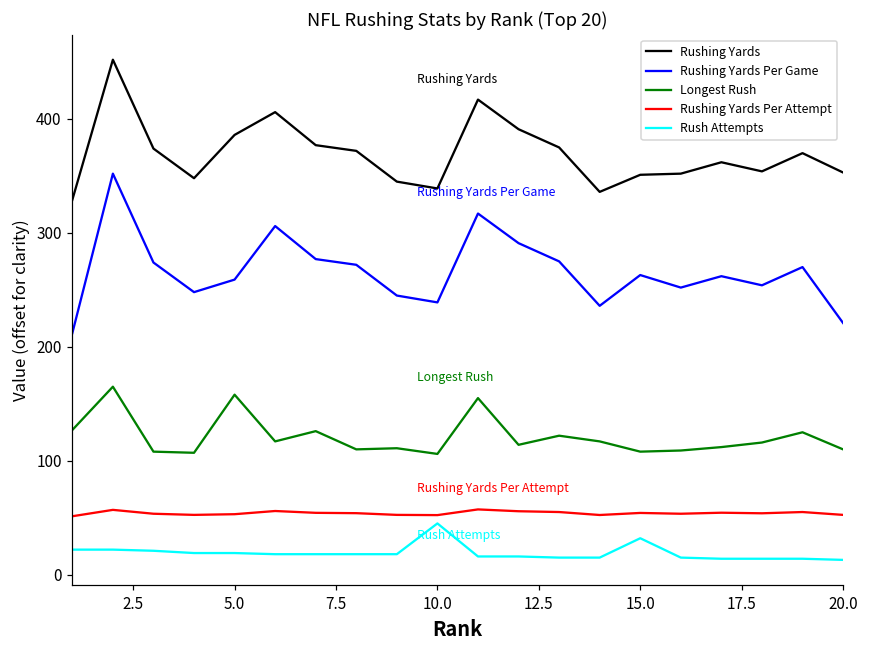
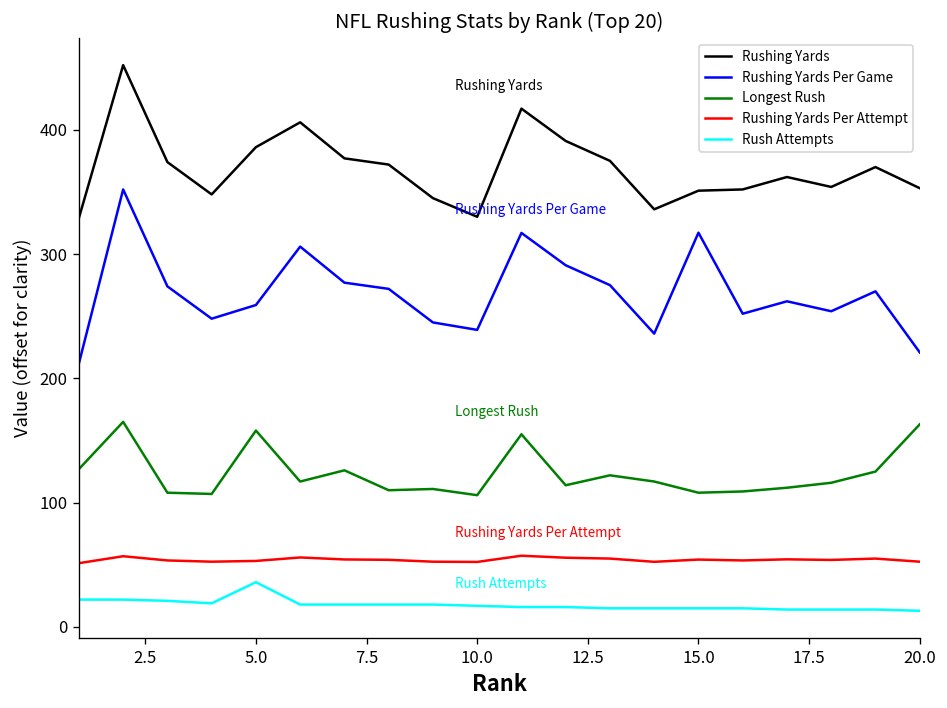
Rush Attempts, 5.0: 19 -> 36
Rushing Yards, 10.0: 339 -> 330
Rush Attempts, 10.0: 45 -> 17
Rushing Yards Per Game, 15.0: 263 -> 317
Rush Attempts, 15.0: 32 -> 15
Longest Rush, 20.0: 110 -> 163
